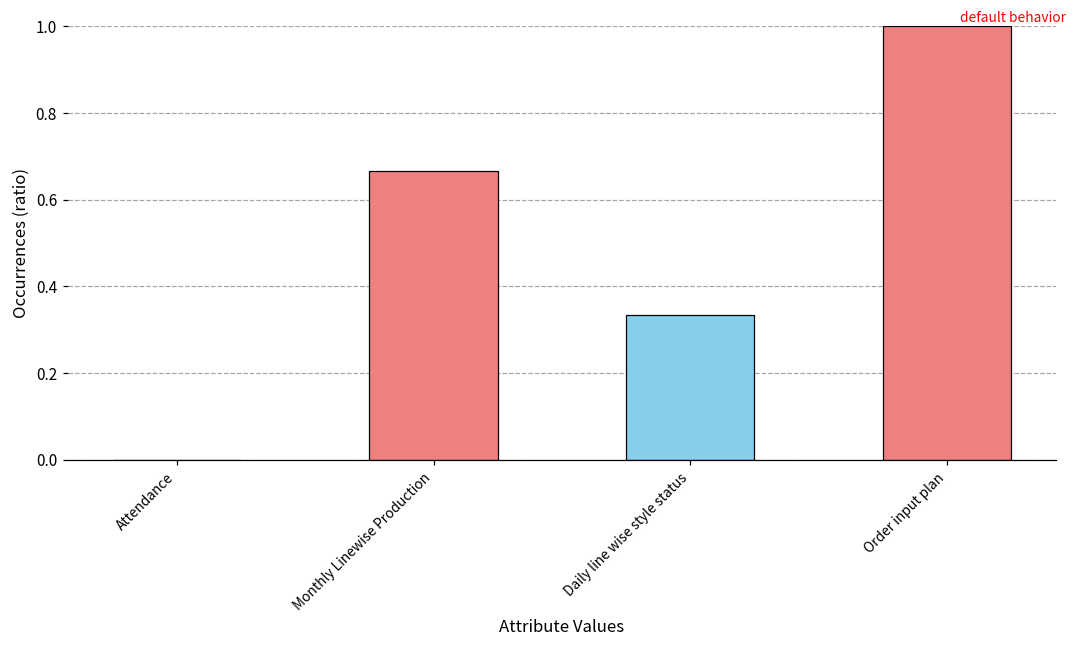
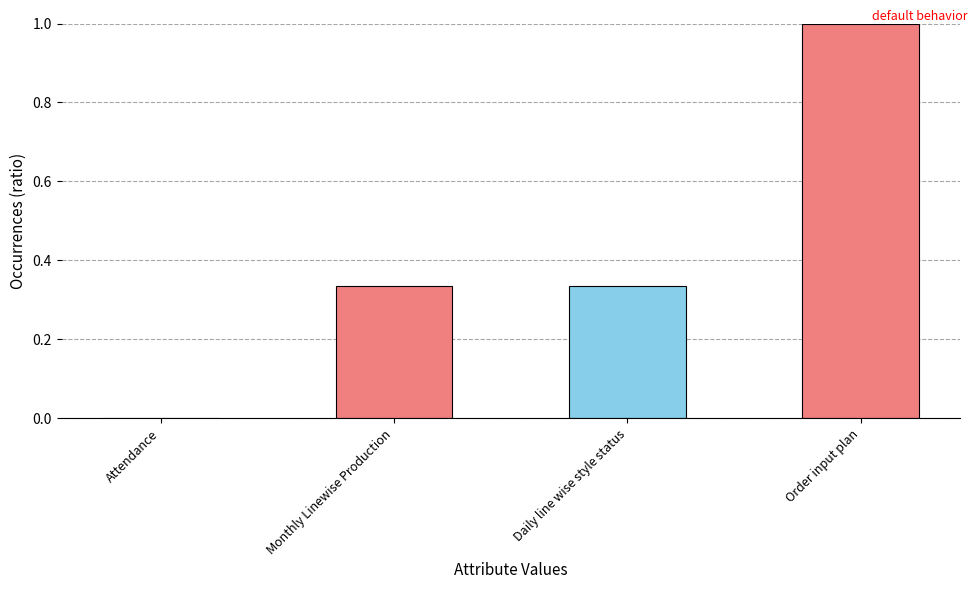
Monthly Linewise Production: 0.67 -> 0.33
